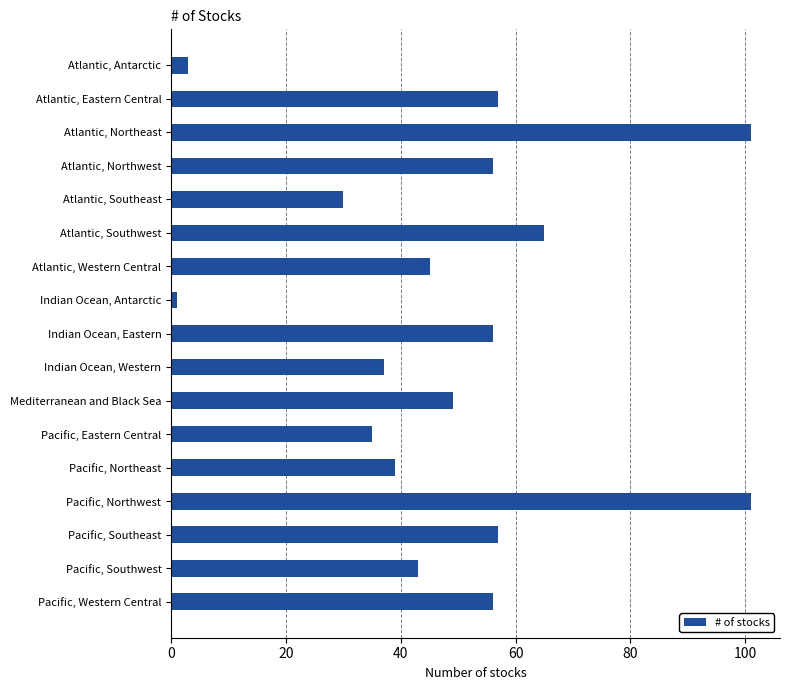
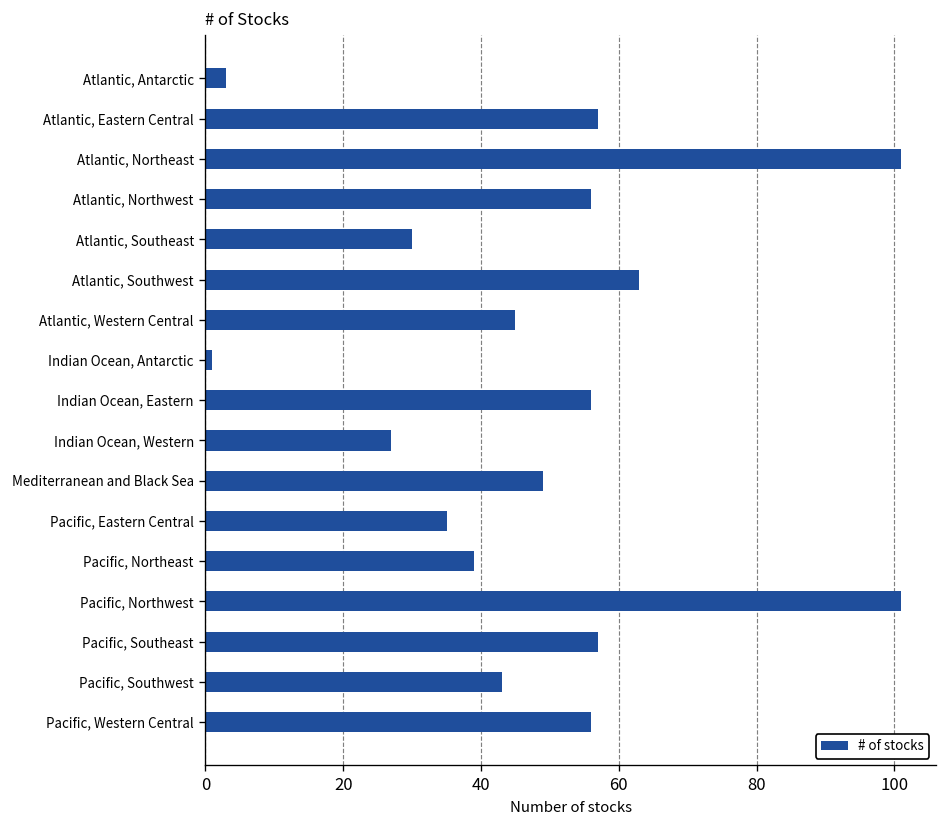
Atlantic, Southwest: 65 -> 63
Indian Ocean, Western: 37 -> 27
